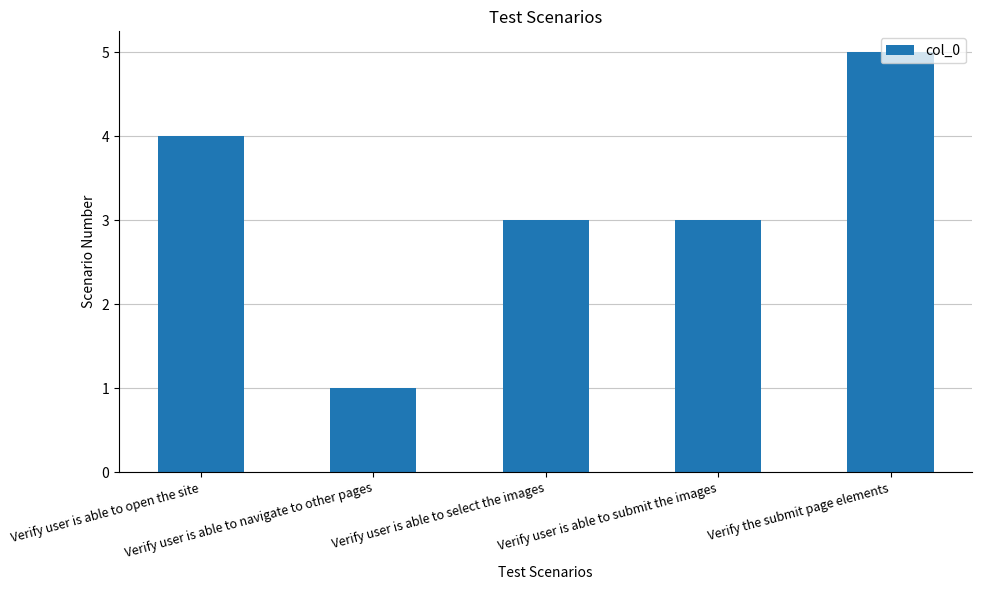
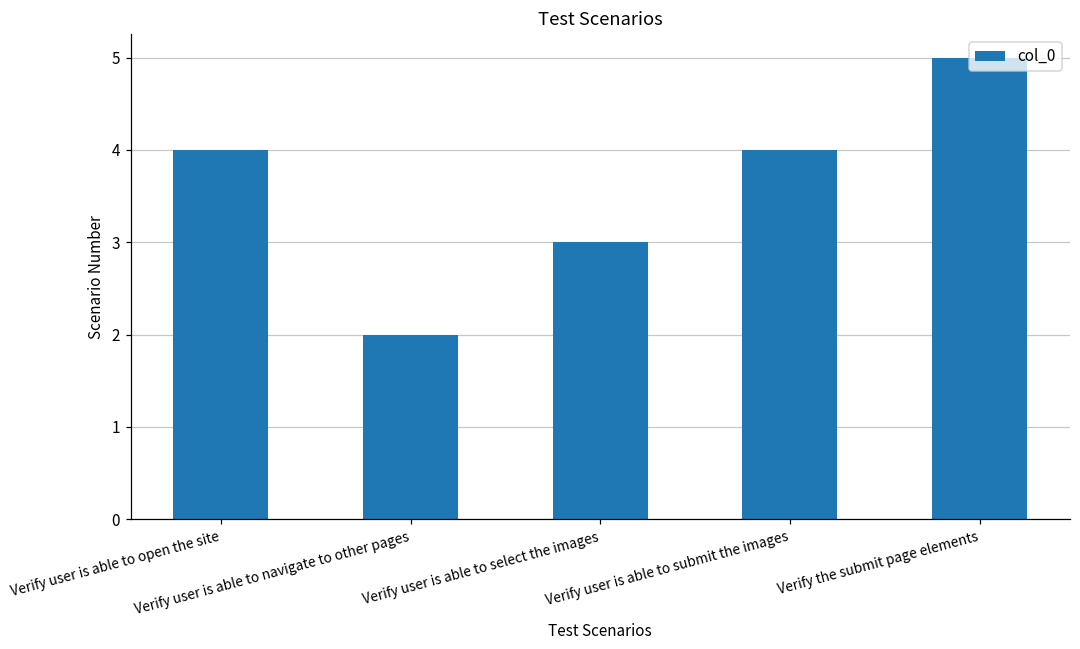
Verify user is able to navigate to other pages: 1 -> 2
Verify user is able to submit the images: 3 -> 4
